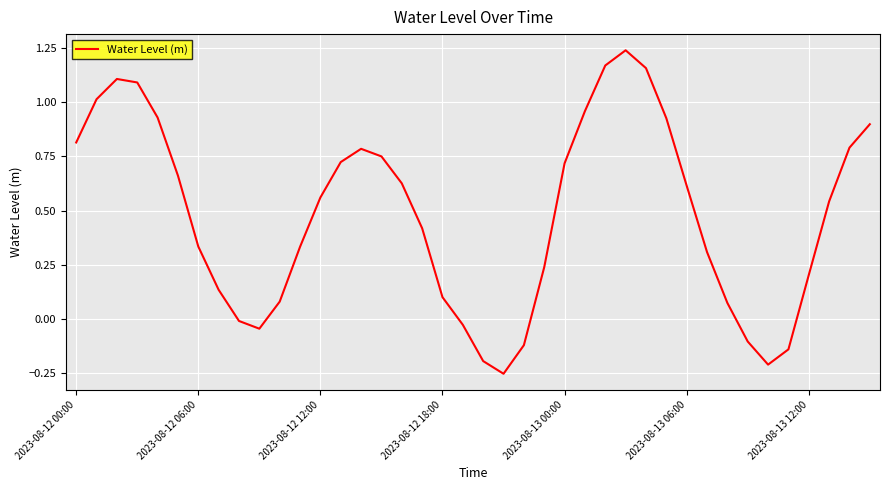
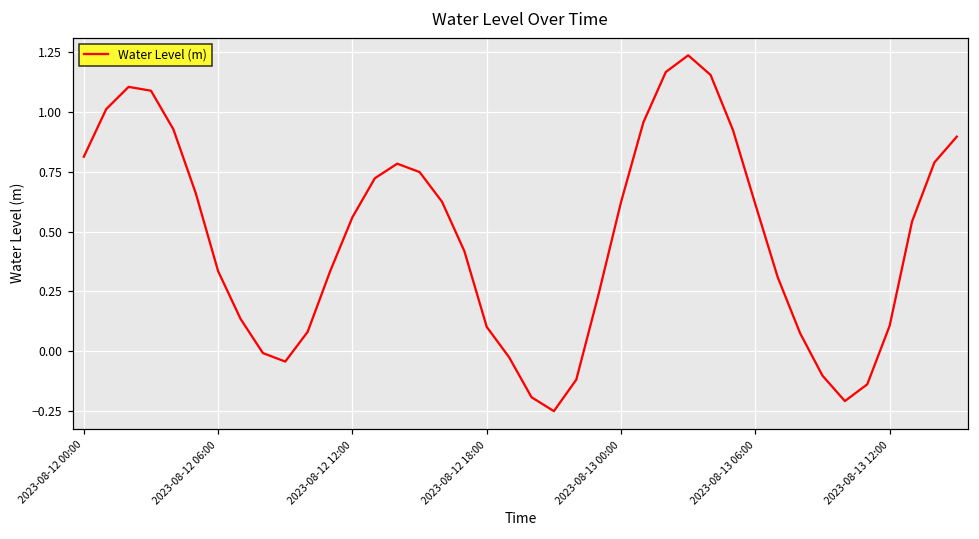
2023-08-13 00:00: 0.72 -> 0.62
2023-08-13 12:00: 0.20 -> 0.11
